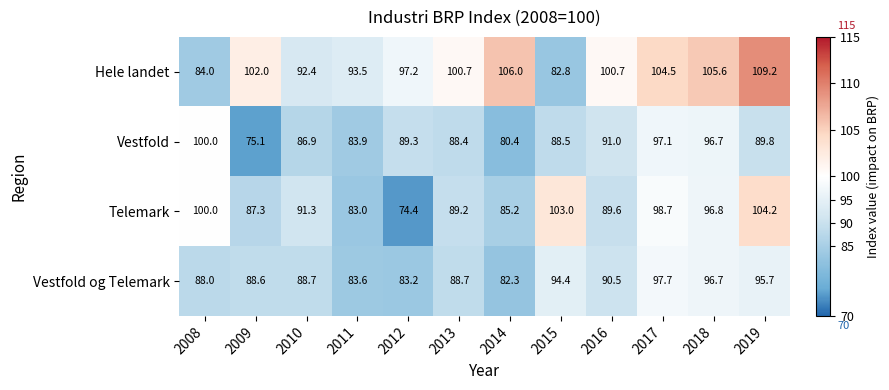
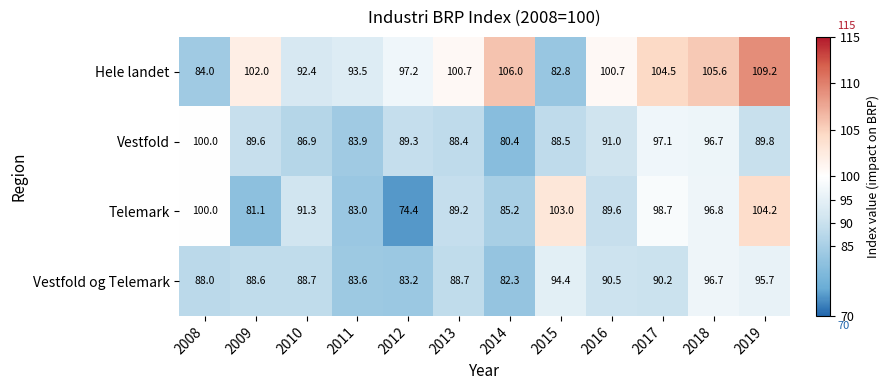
Vestfold, 2009: 75.1 -> 89.6
Telemark, 2009: 87.3 -> 81.1
Vestfold og Telemark, 2017: 97.7 -> 90.2
